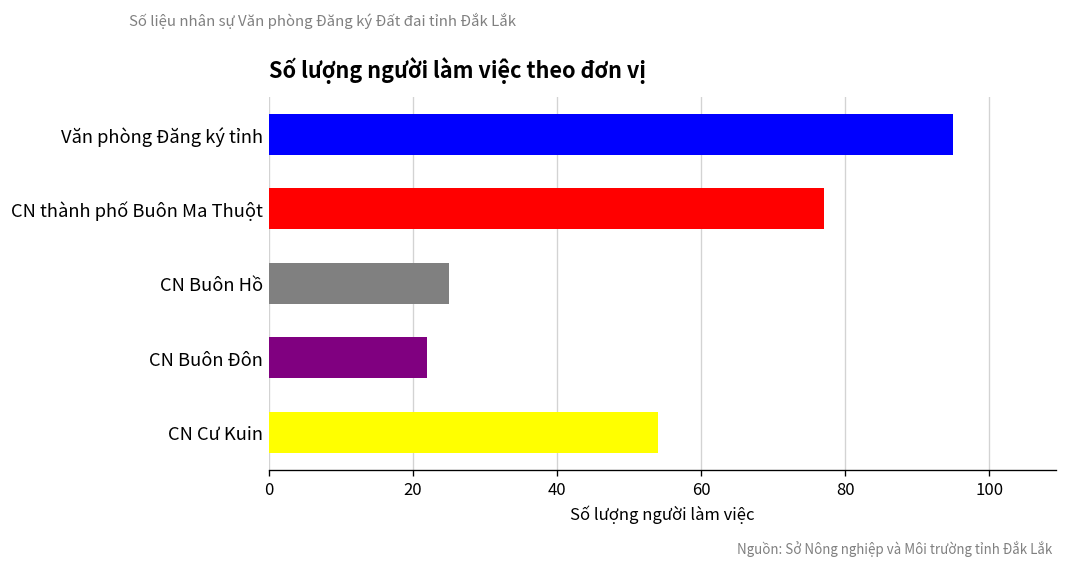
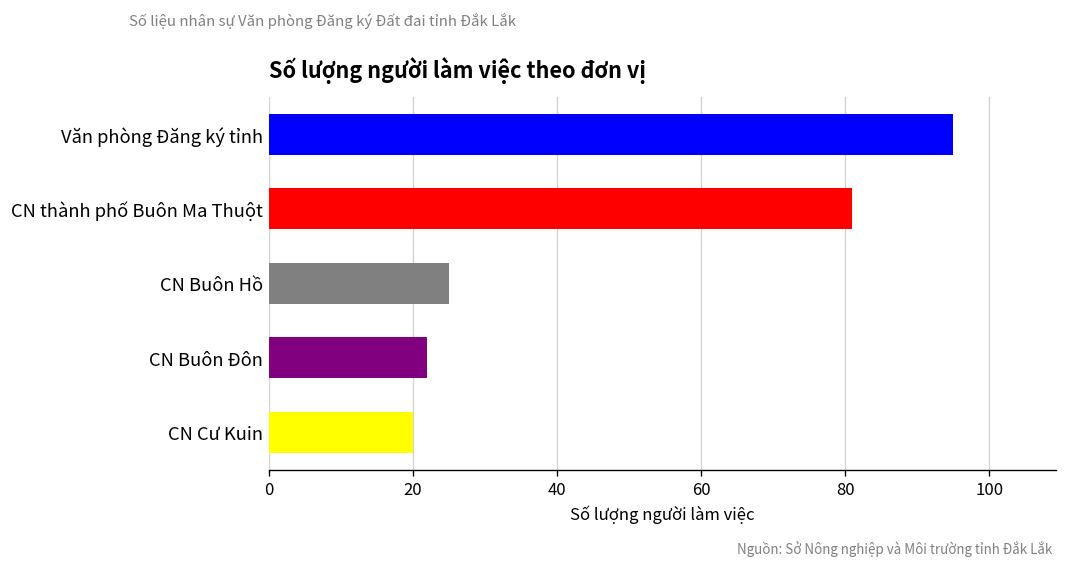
CN thành phố Buôn Ma Thuột: 77 -> 81
CN Cư Kuin: 54 -> 20
